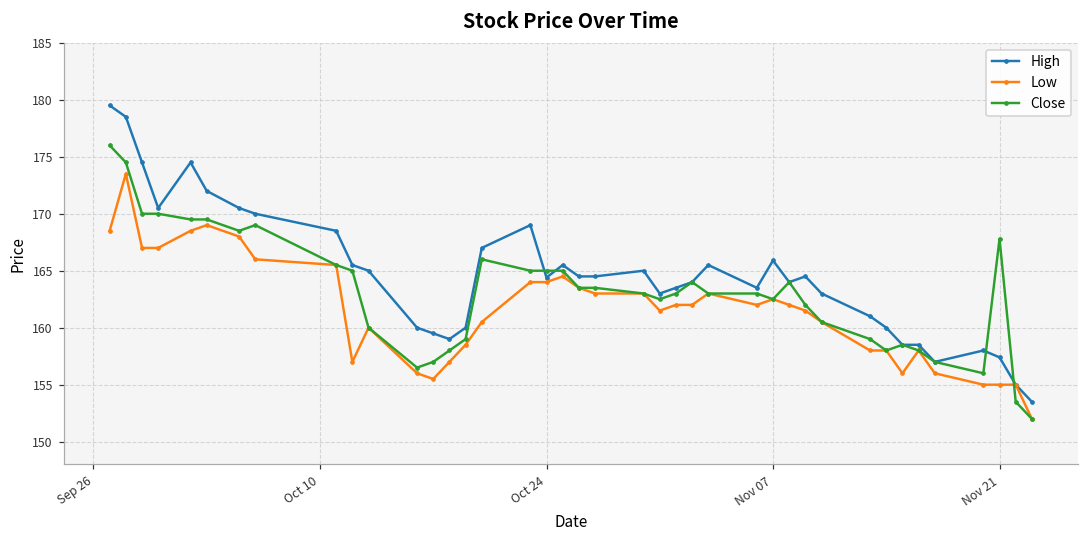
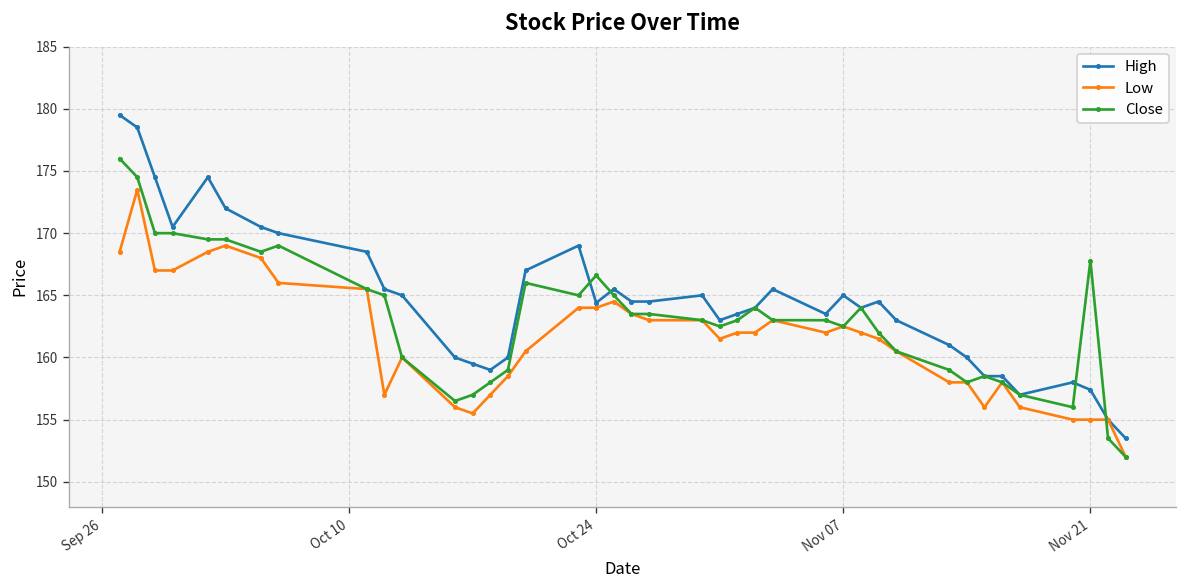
Close, Oct 24: 165.0 -> 166.6
High, Nov 07: 165.9 -> 165.0
